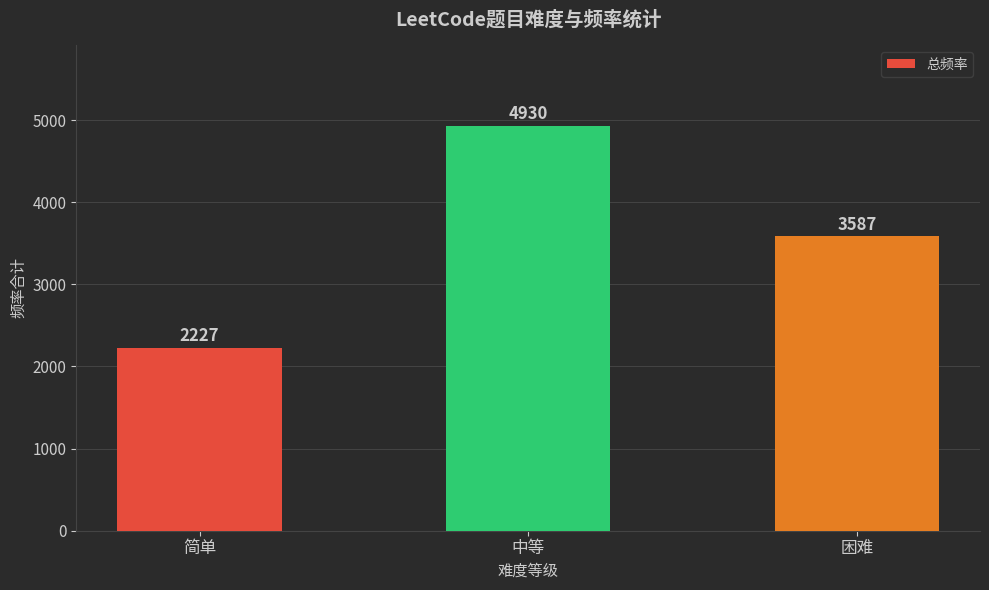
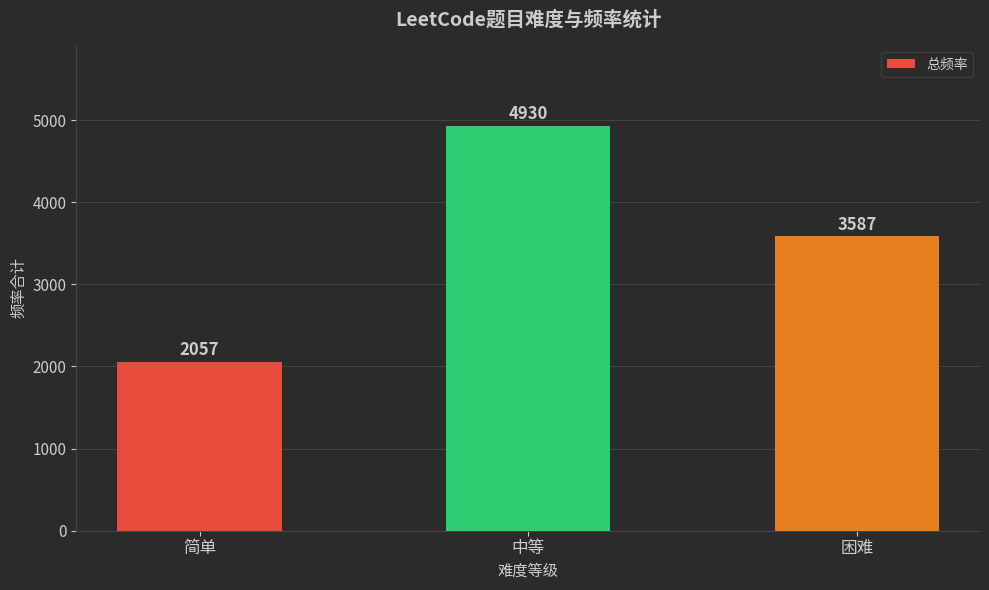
简单: 2227 -> 2057
